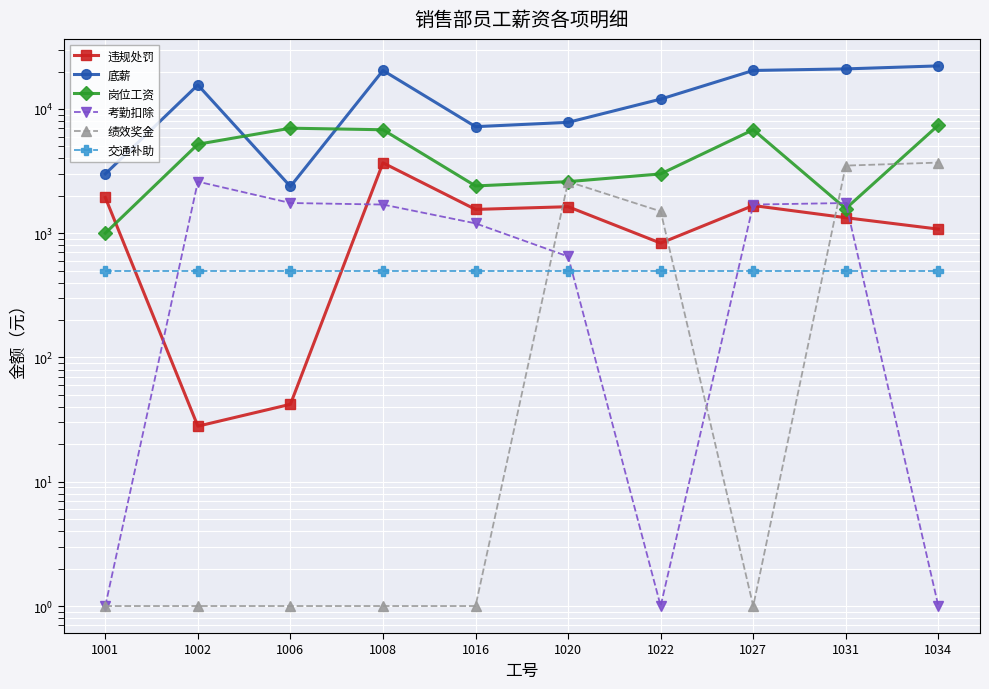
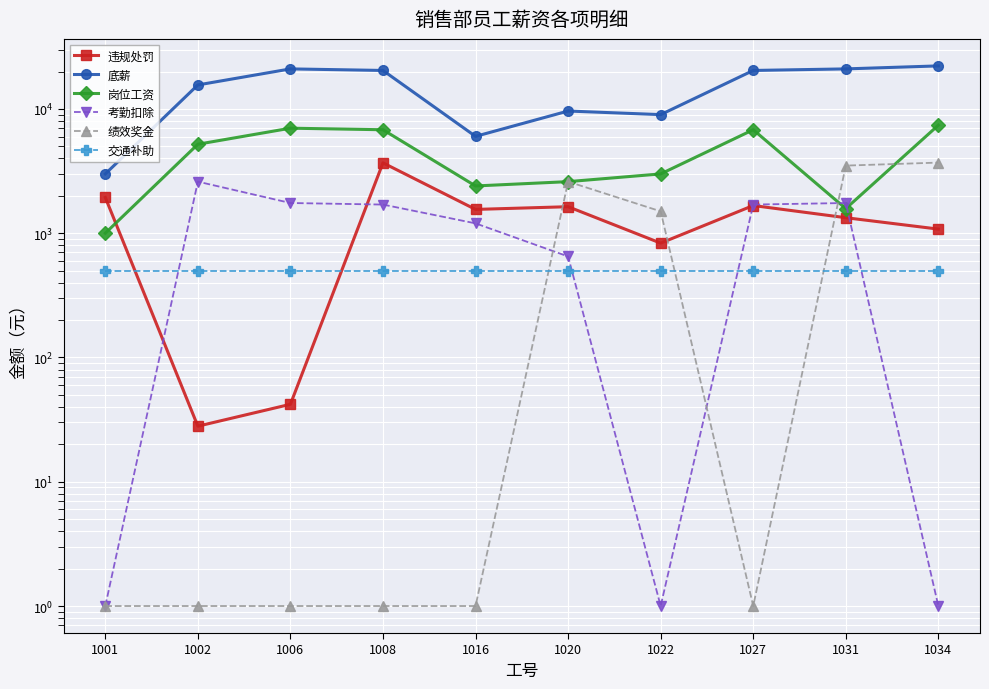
底薪, 1006: 2400 -> 21000
底薪, 1016: 7000 -> 6000
底薪, 1020: 8000 -> 10000
底薪, 1022: 12000 -> 9000
